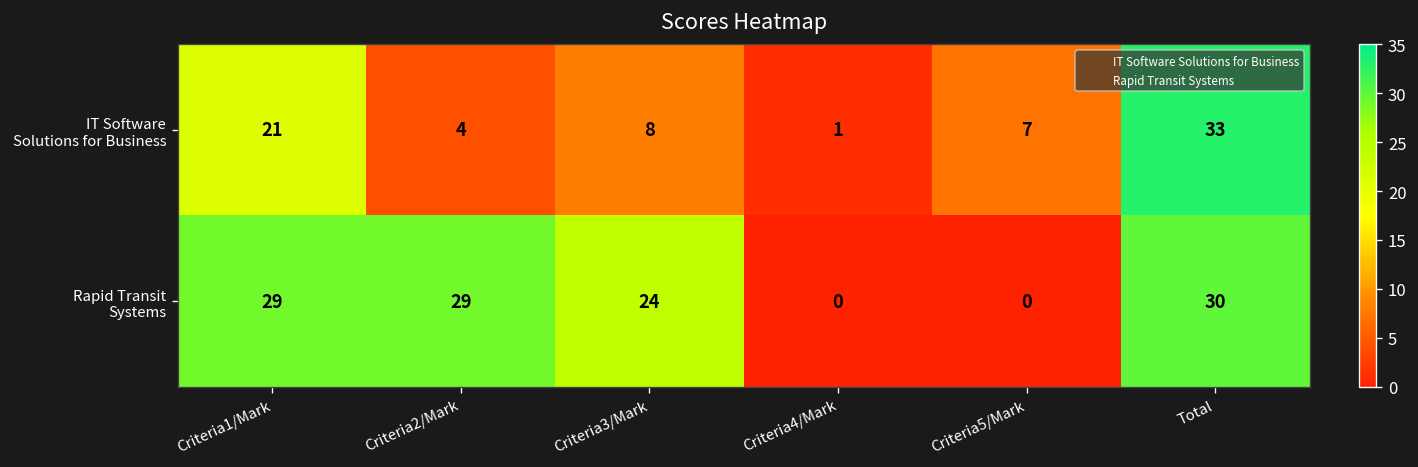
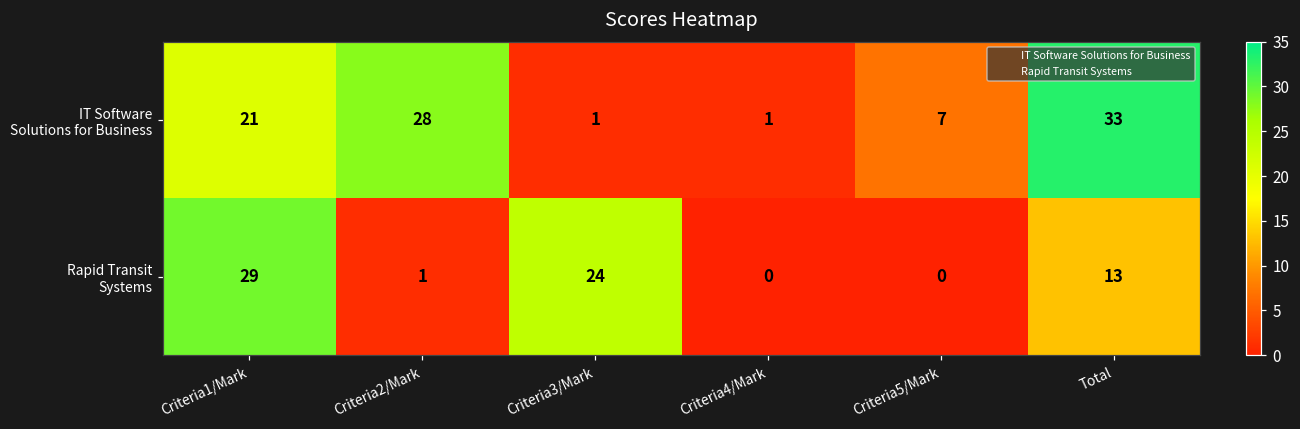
IT Software Solutions for Business, Criteria2/Mark: 4 -> 28
IT Software Solutions for Business, Criteria3/Mark: 8 -> 1
Rapid Transit Systems, Criteria2/Mark: 29 -> 1
Rapid Transit Systems, Total: 30 -> 13
